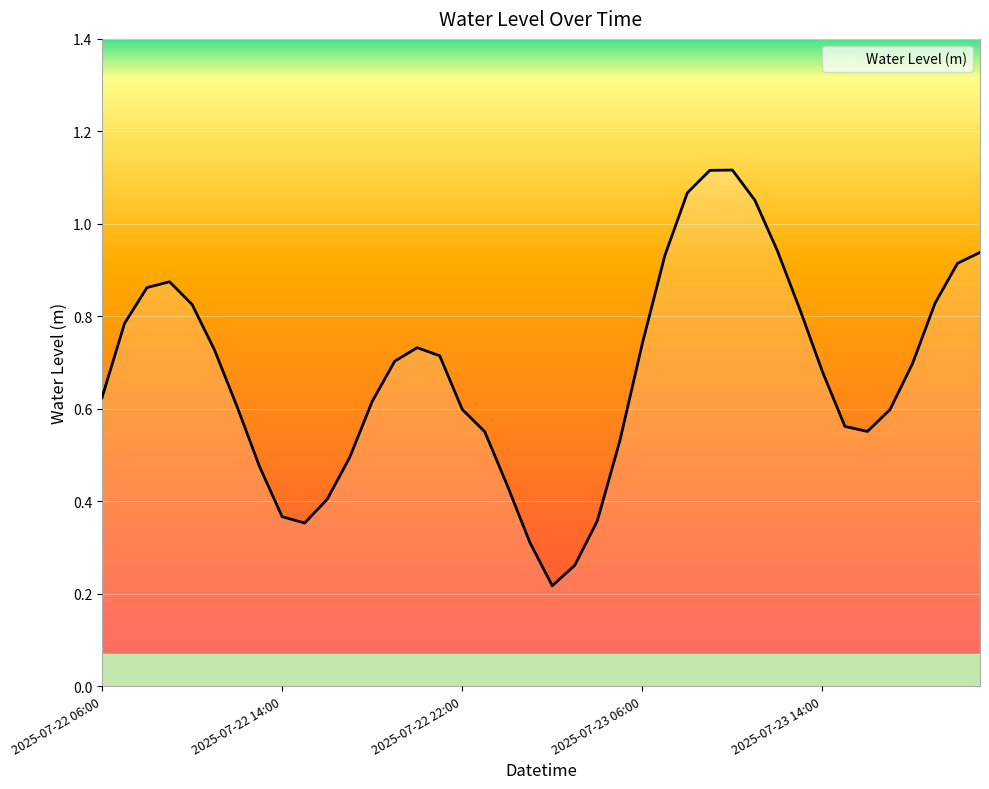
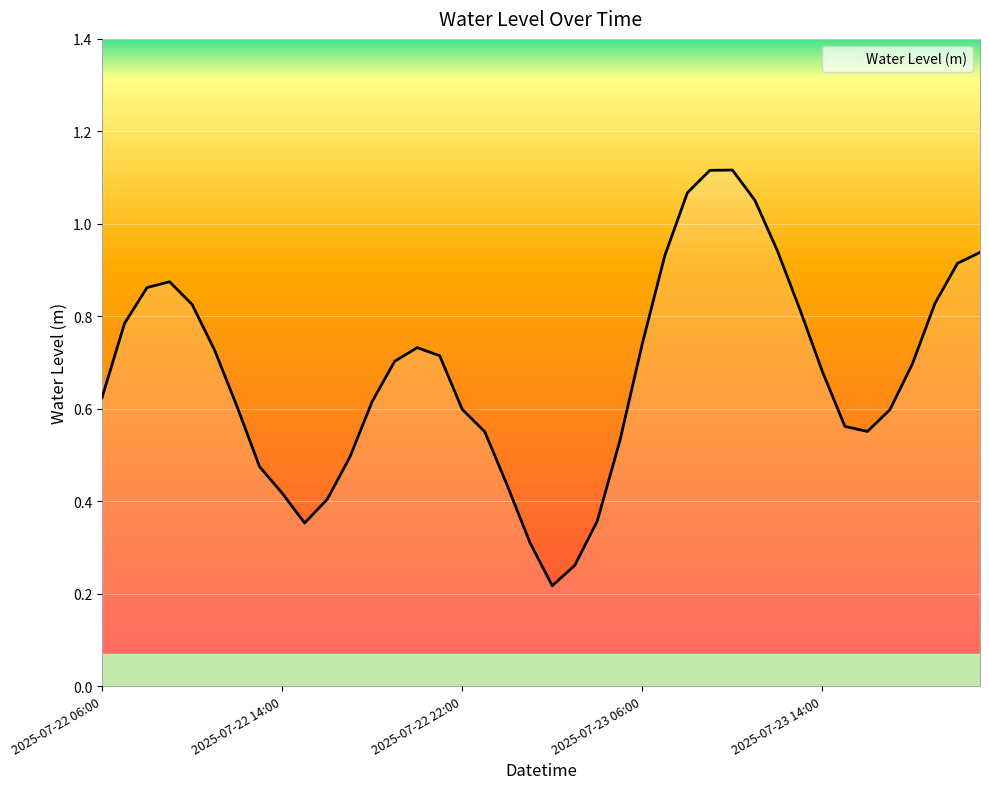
2025-07-22 14:00: 0.37 -> 0.42
